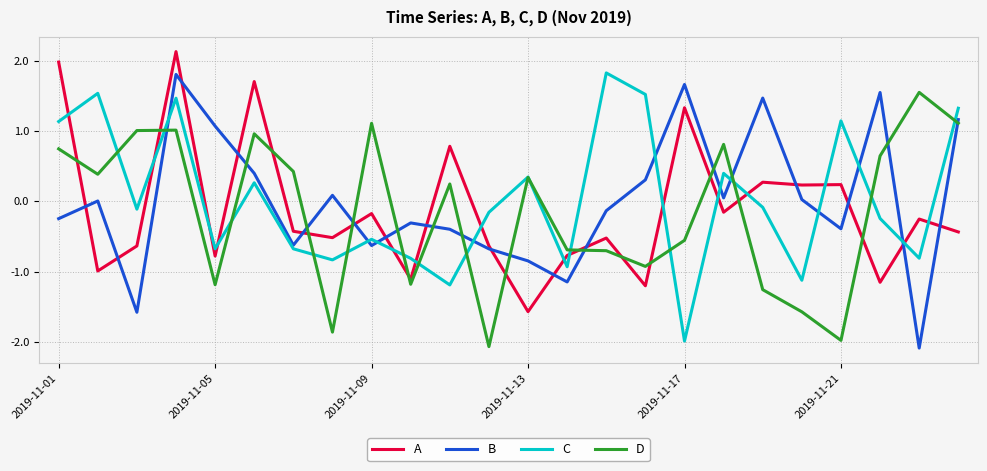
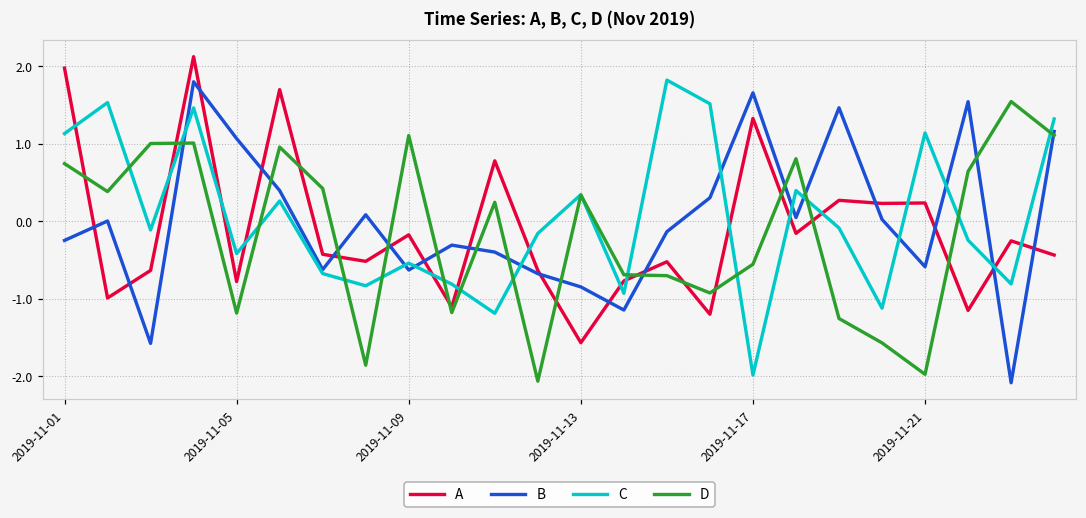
C, 2019-11-05: -0.7 -> -0.4
B, 2019-11-21: -0.4 -> -0.6
